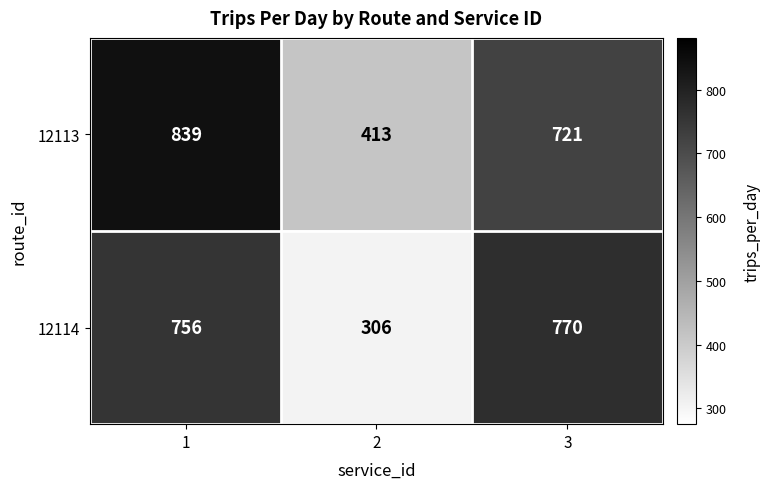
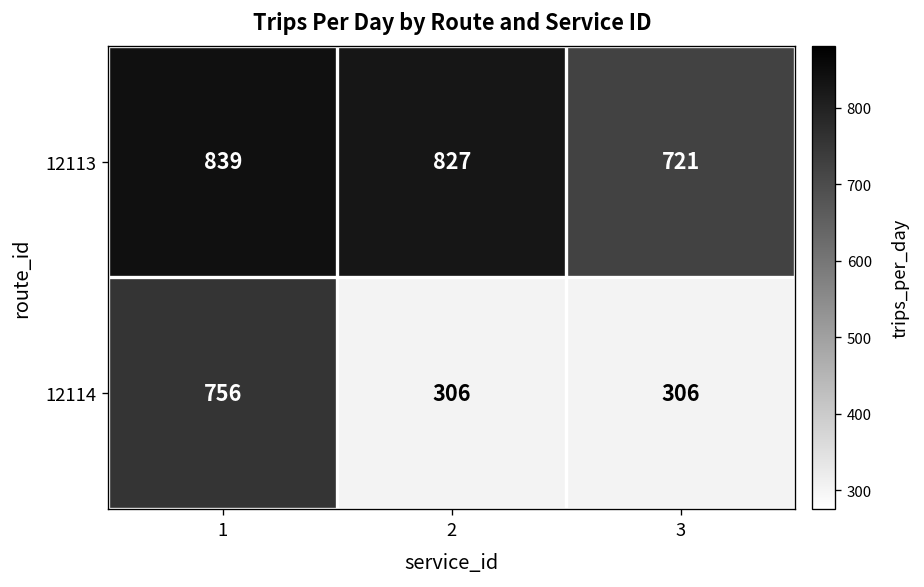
12113, 2: 413 -> 827
12114, 3: 770 -> 306
